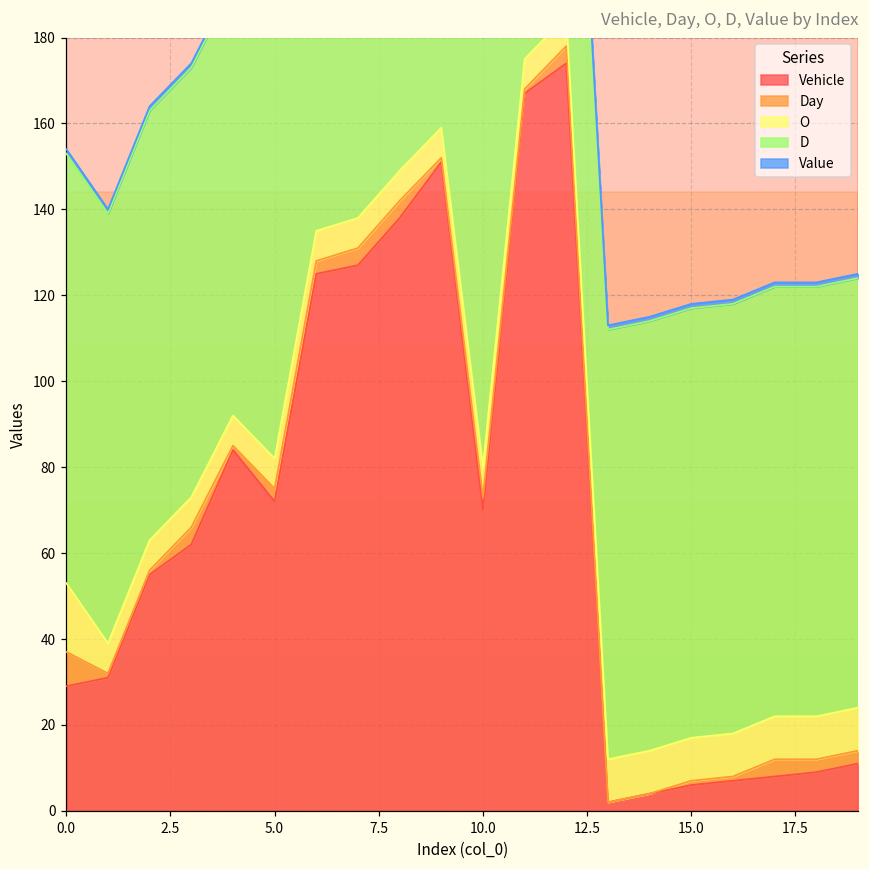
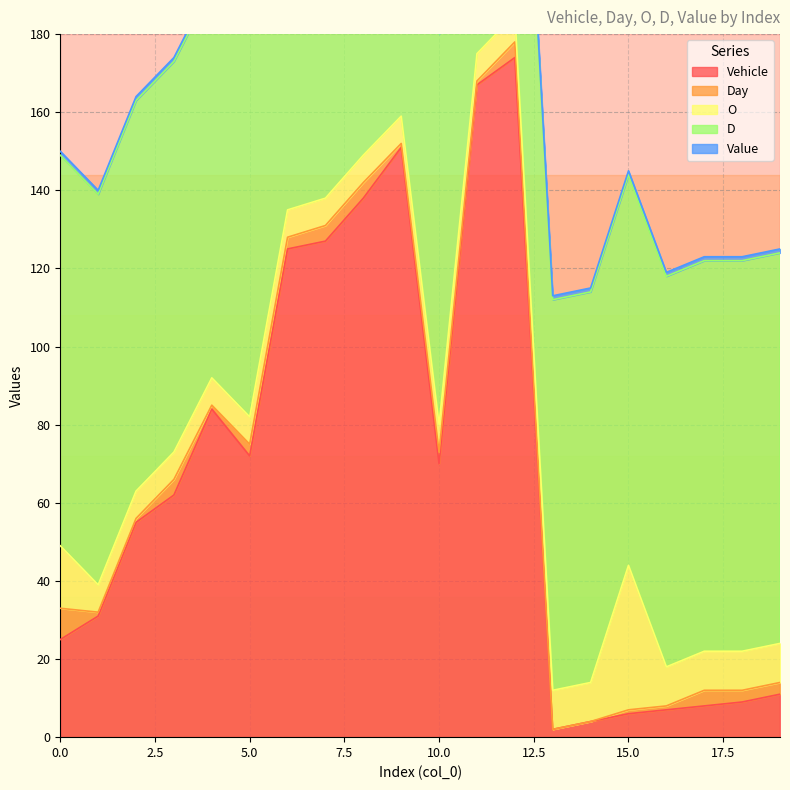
Vehicle, 0.0: 29 -> 25
O, 15.0: 10 -> 37
